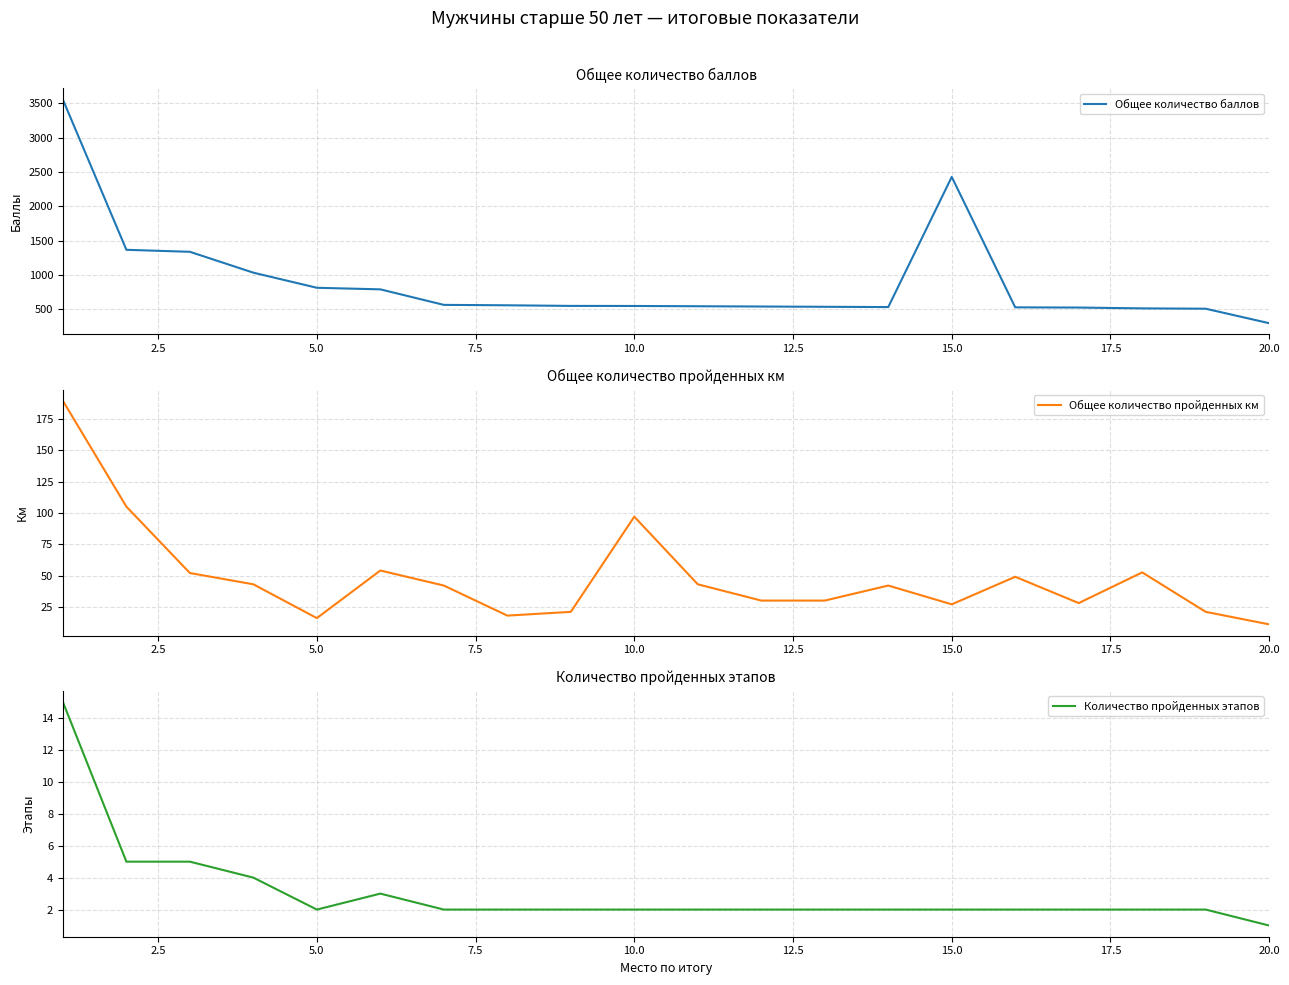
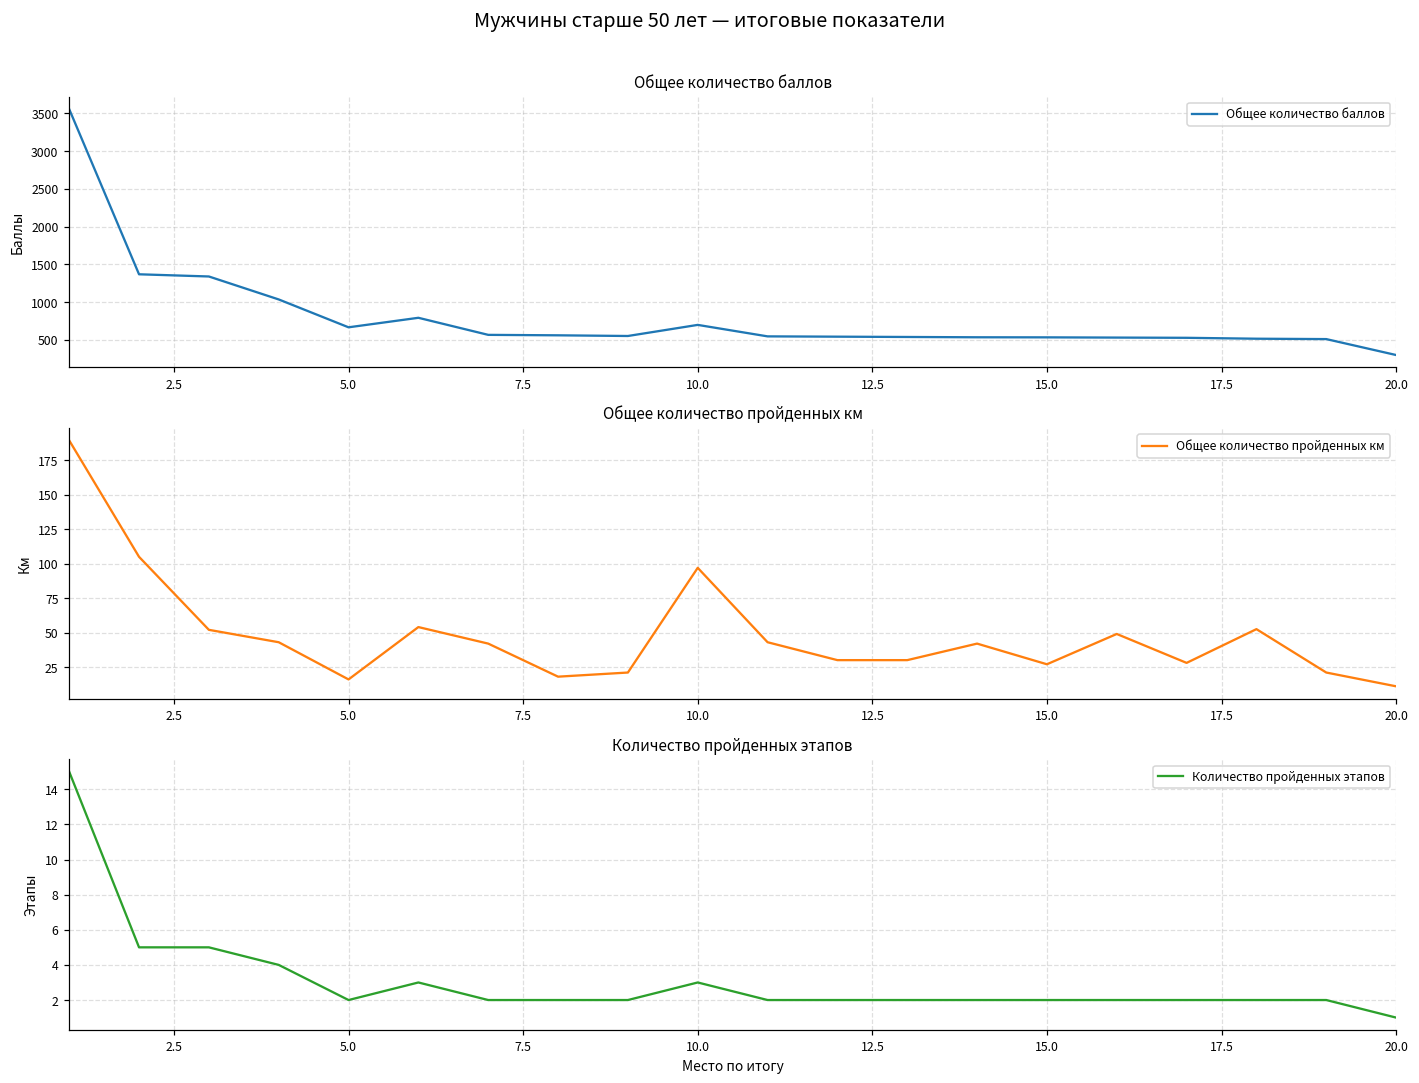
Общее количество баллов, 5.0: 800 -> 700
Общее количество баллов, 10.0: 600 -> 700
Общее количество баллов, 15.0: 2400 -> 500
Количество пройденных этапов, 10.0: 2 -> 3
